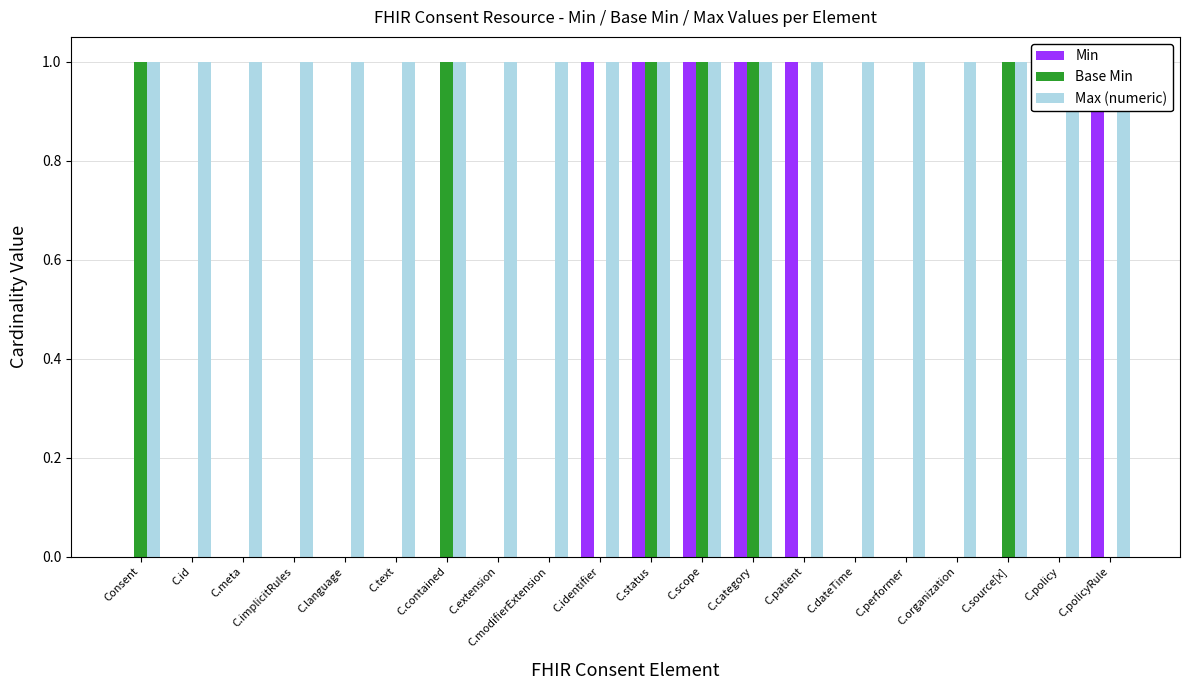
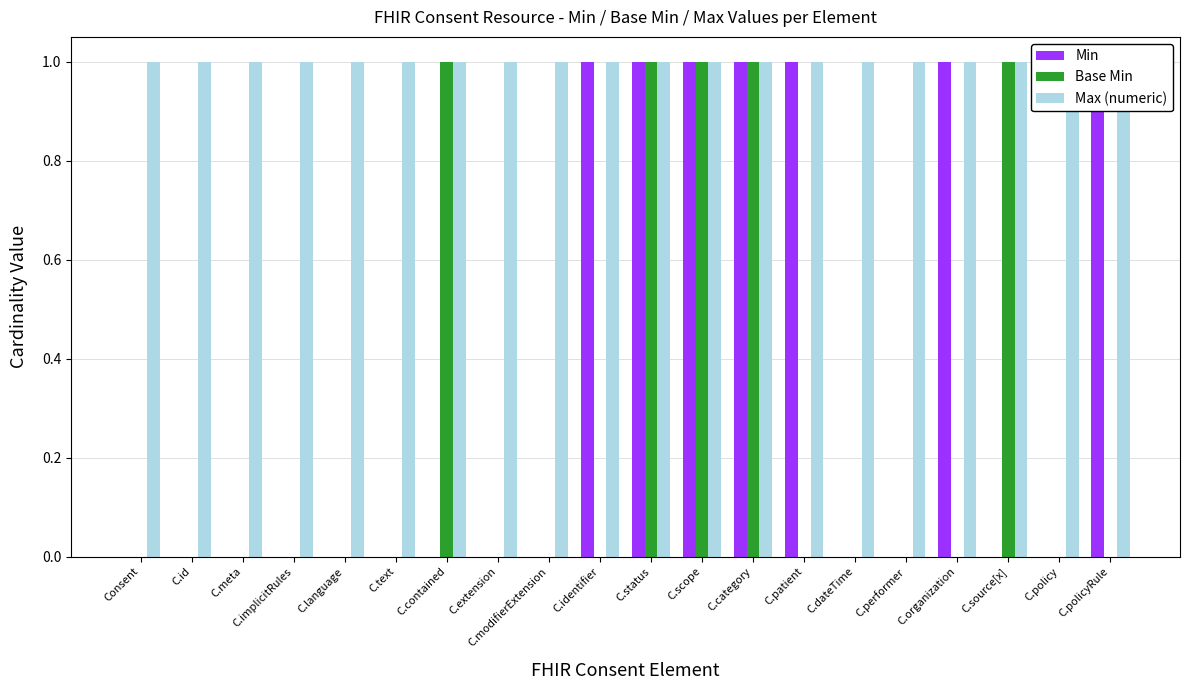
Base Min, Consent: 1 -> 0
Min, C.organization: 0 -> 1
